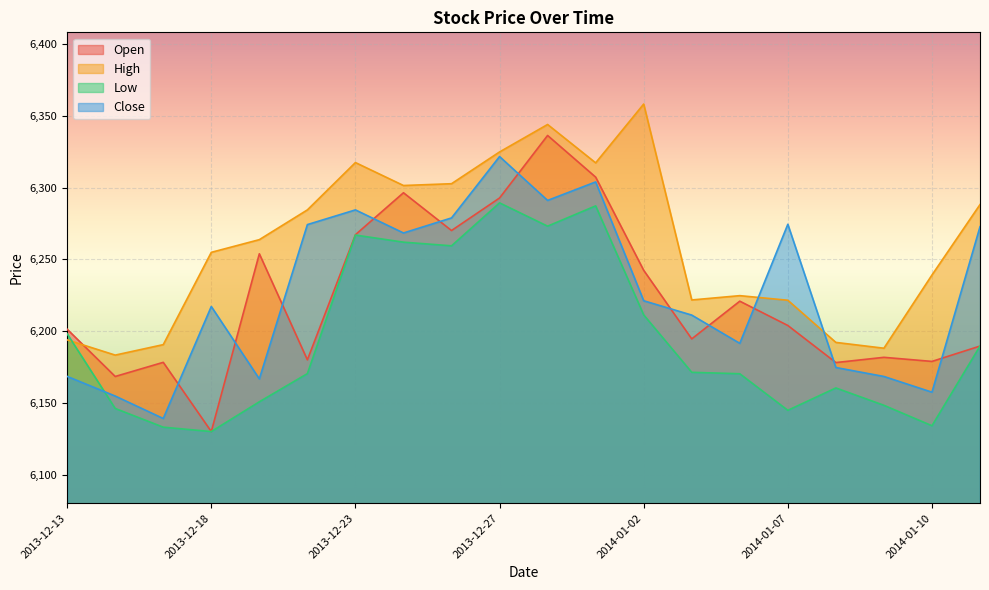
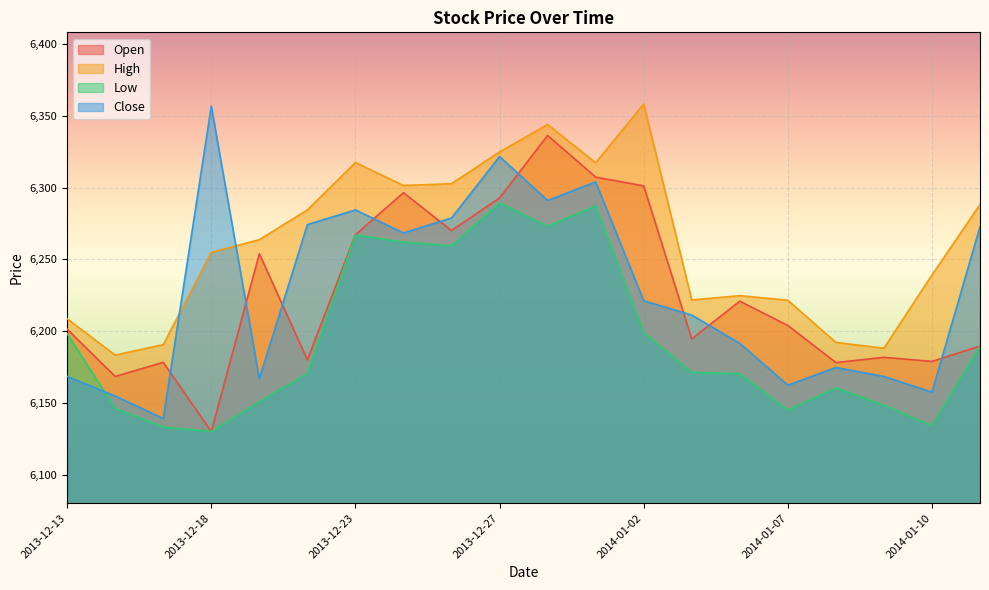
High, 2013-12-13: 6,194 -> 6,209
Close, 2013-12-18: 6,217 -> 6,357
Open, 2014-01-02: 6,242 -> 6,301
Low, 2014-01-02: 6,211 -> 6,199
Close, 2014-01-07: 6,274 -> 6,162
